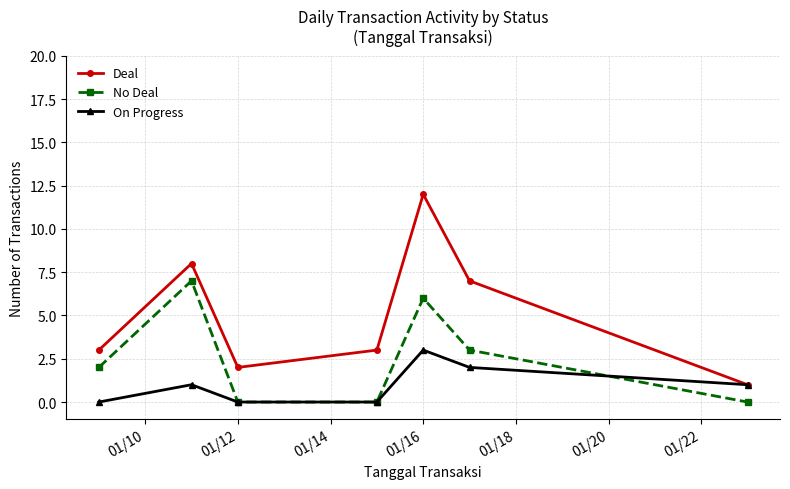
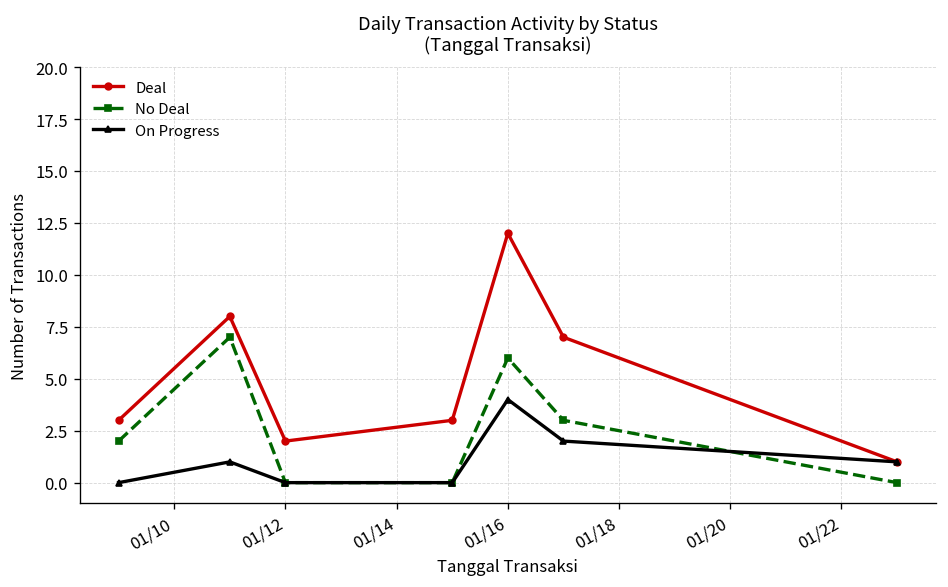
On Progress, 01/16: 3 -> 4
